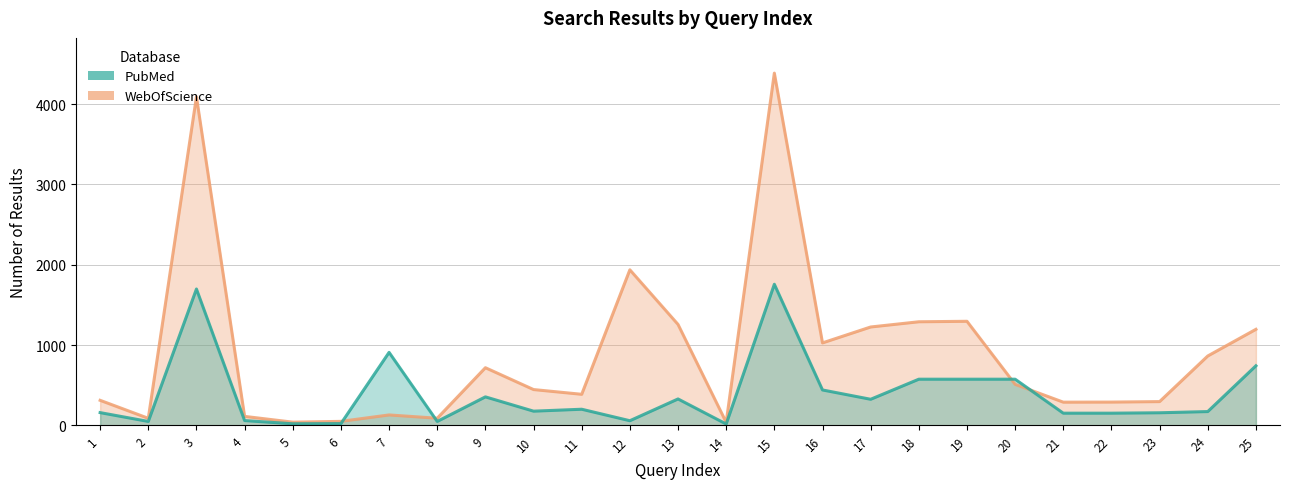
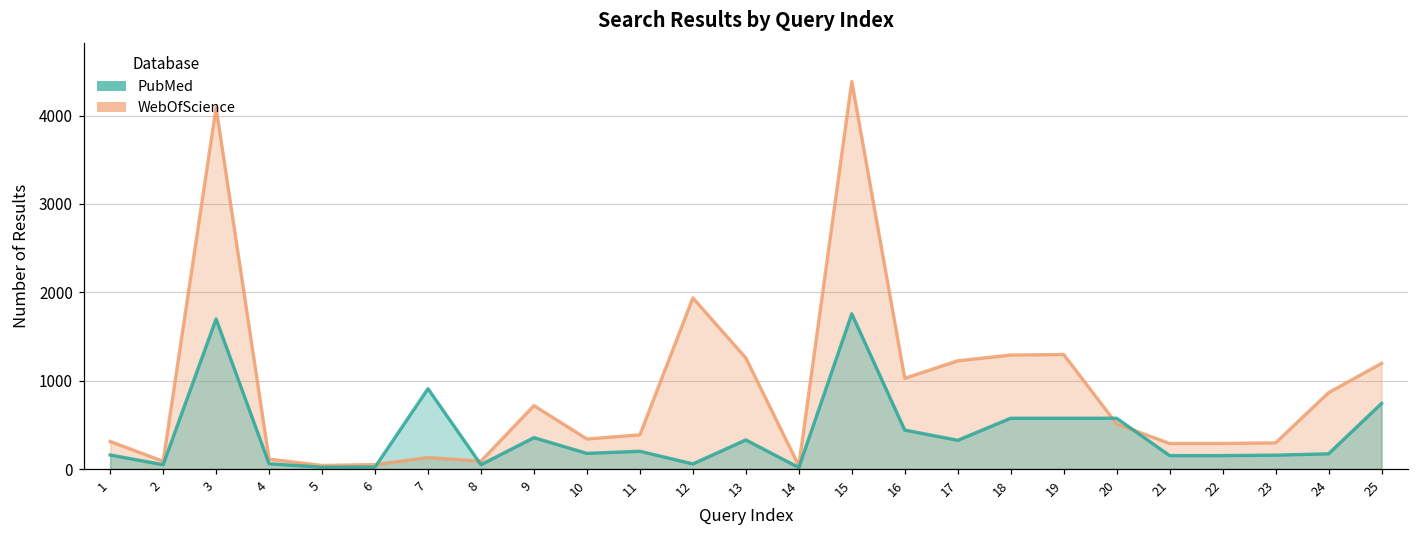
WebOfScience, 10: 400 -> 300
